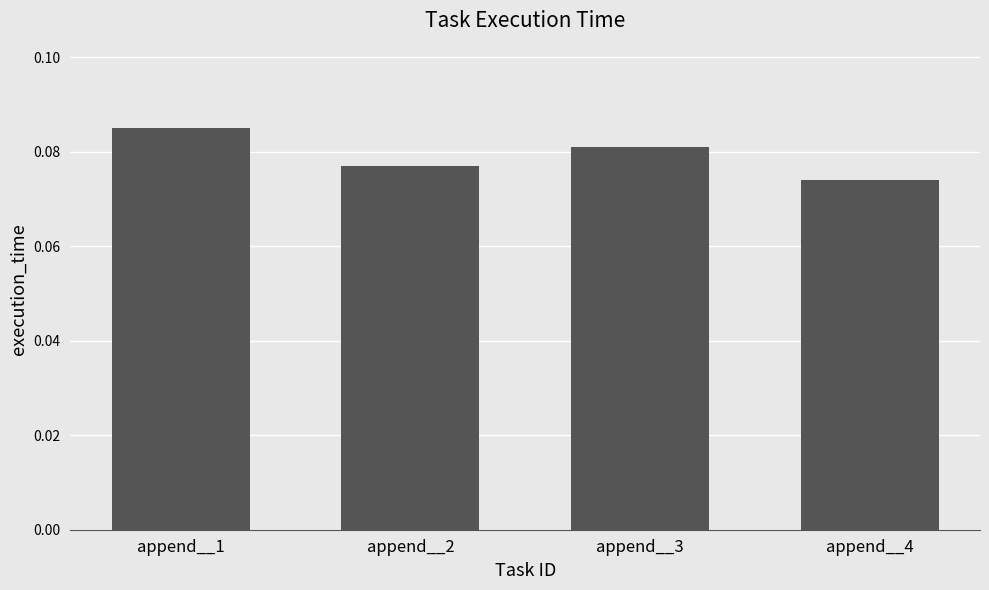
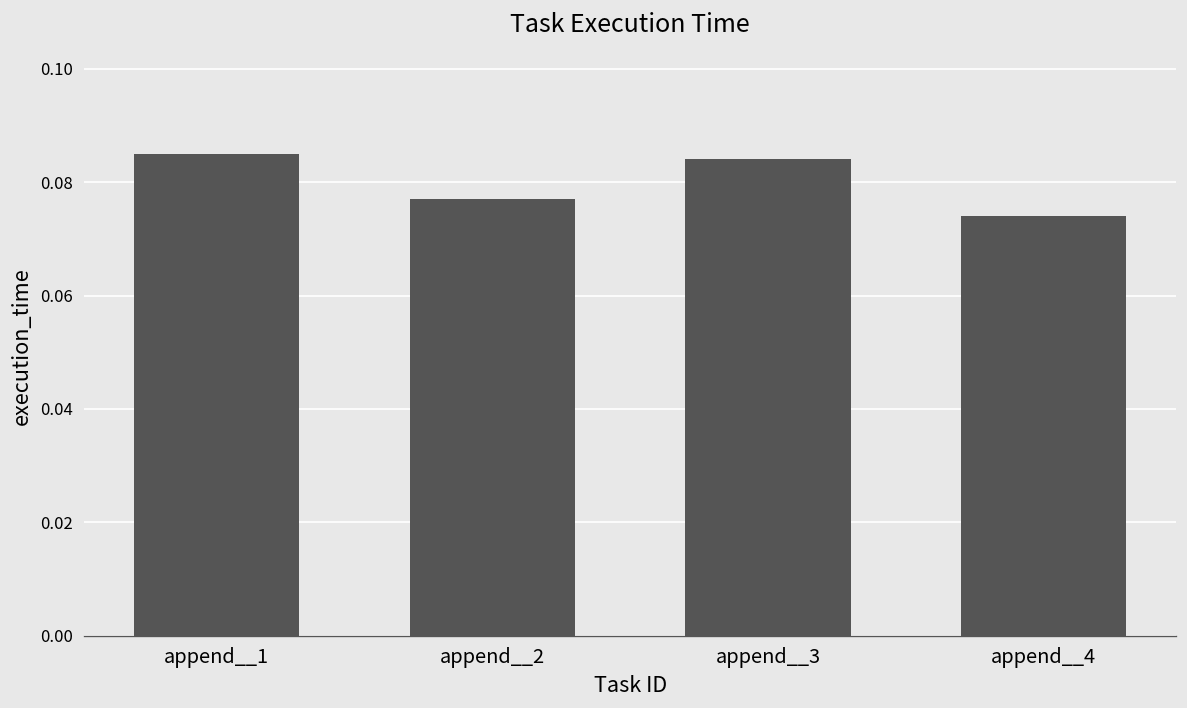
append__3: 0.081 -> 0.084
